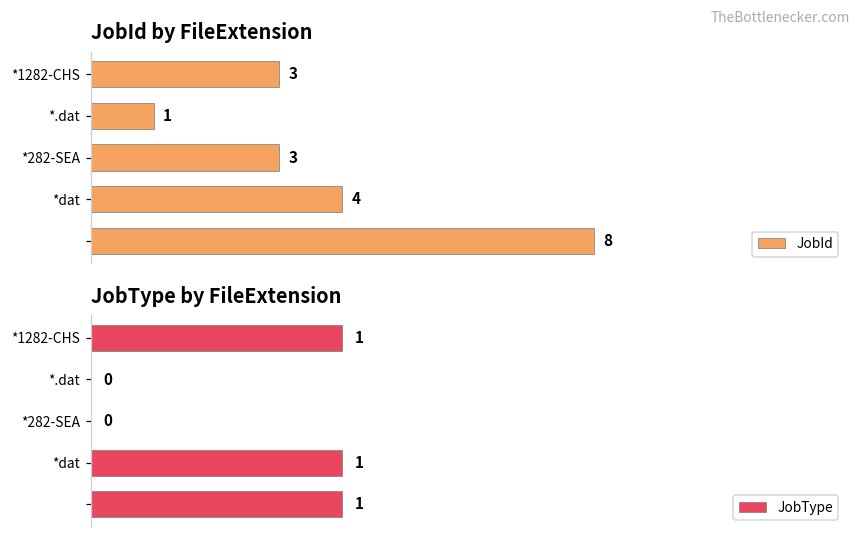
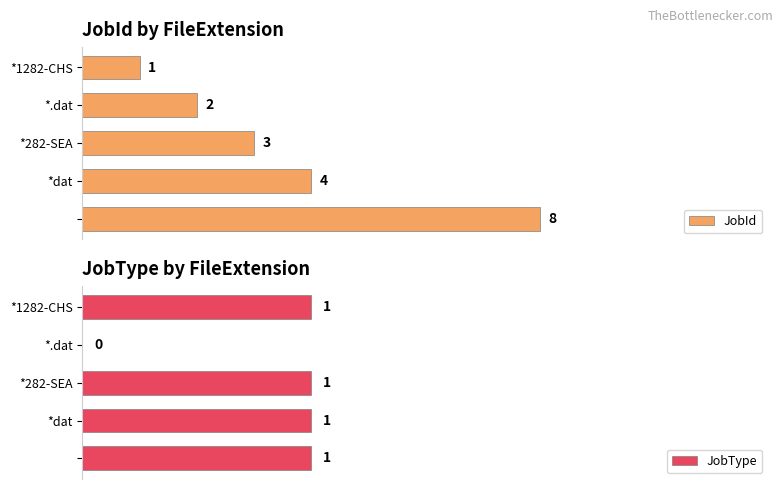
JobId by FileExtension, *1282-CHS: 3 -> 1
JobId by FileExtension, *.dat: 1 -> 2
JobType by FileExtension, *282-SEA: 0 -> 1
